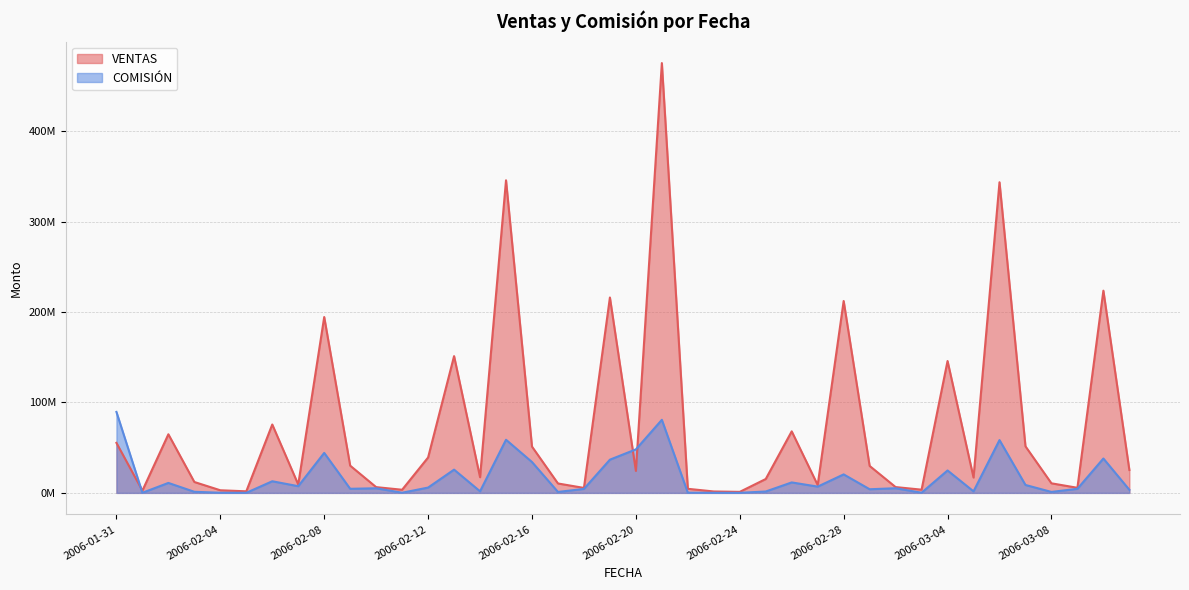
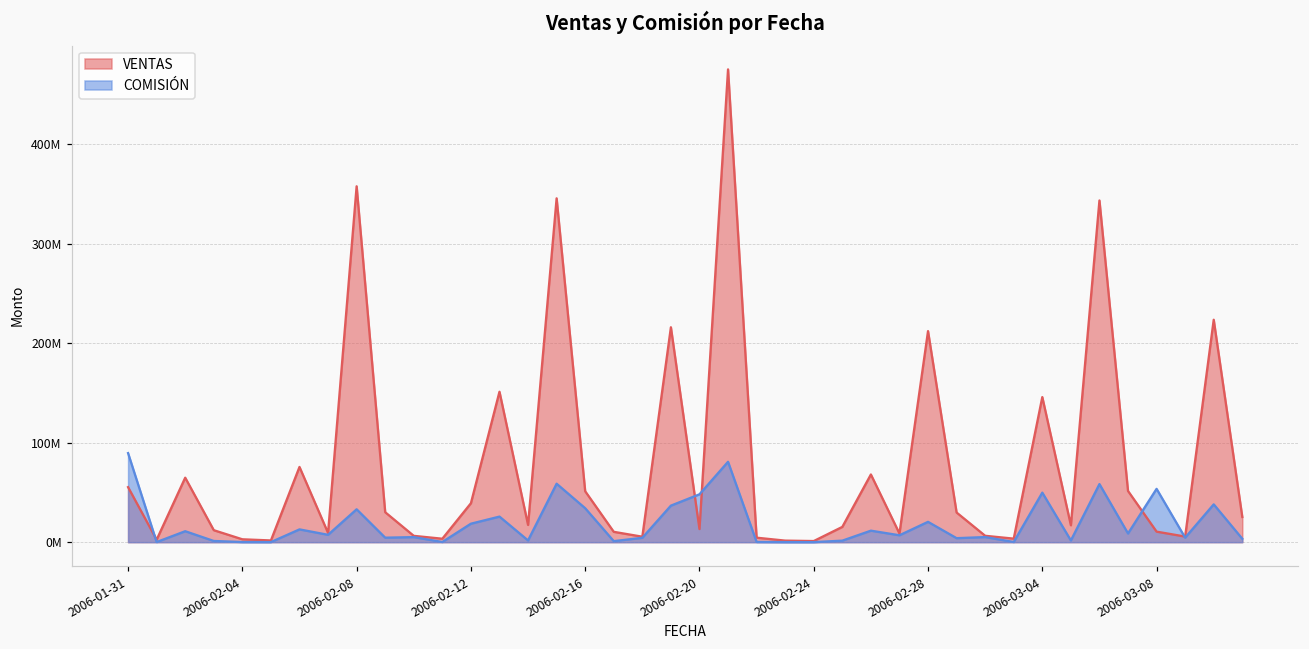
VENTAS, 2006-02-08: 190000000 -> 360000000
COMISIÓN, 2006-02-08: 40000000 -> 30000000
COMISIÓN, 2006-02-12: 10000000 -> 20000000
VENTAS, 2006-02-20: 20000000 -> 10000000
COMISIÓN, 2006-03-04: 20000000 -> 50000000
COMISIÓN, 2006-03-08: 0 -> 50000000
